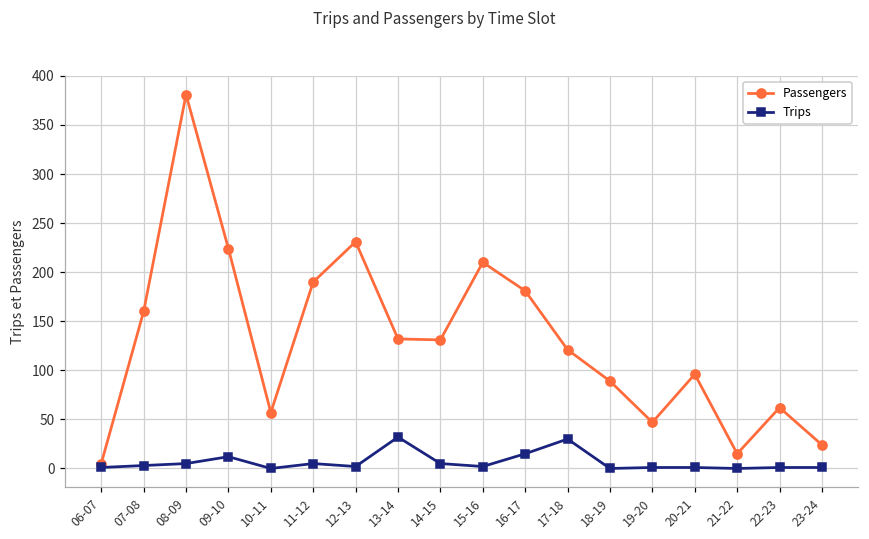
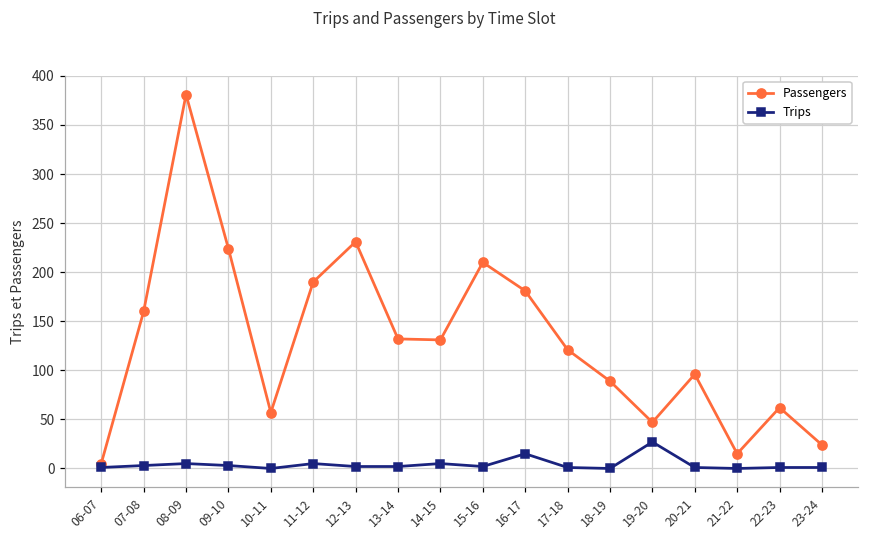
Trips, 09-10: 10 -> 0
Trips, 13-14: 30 -> 0
Trips, 17-18: 30 -> 0
Trips, 19-20: 0 -> 30
